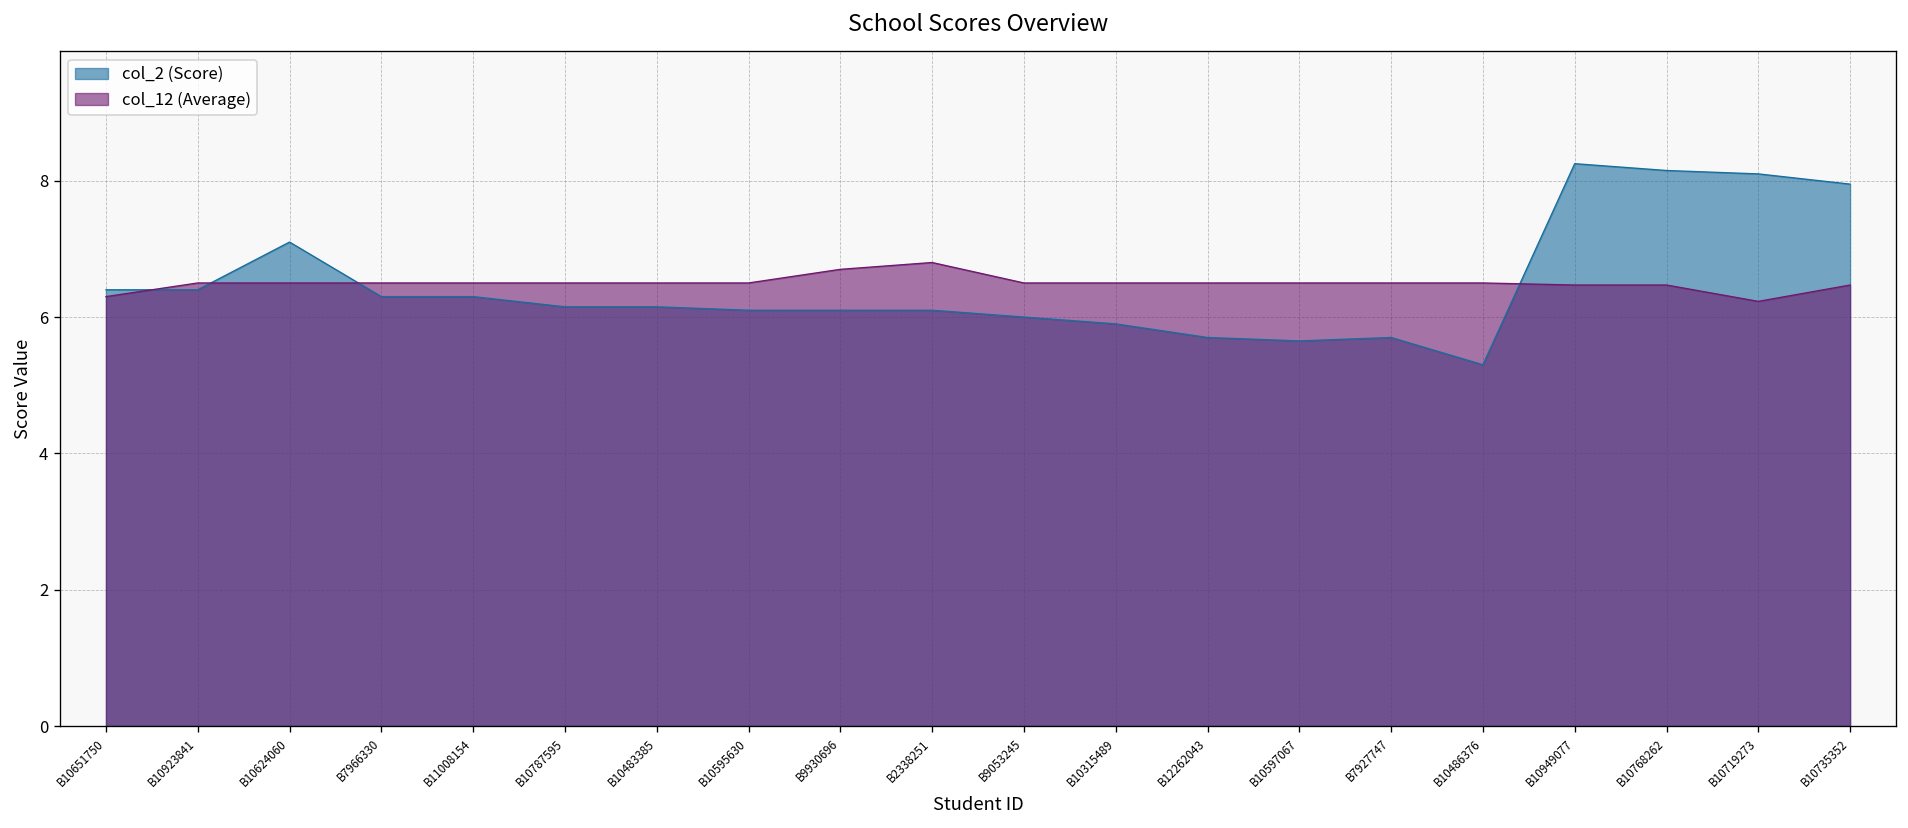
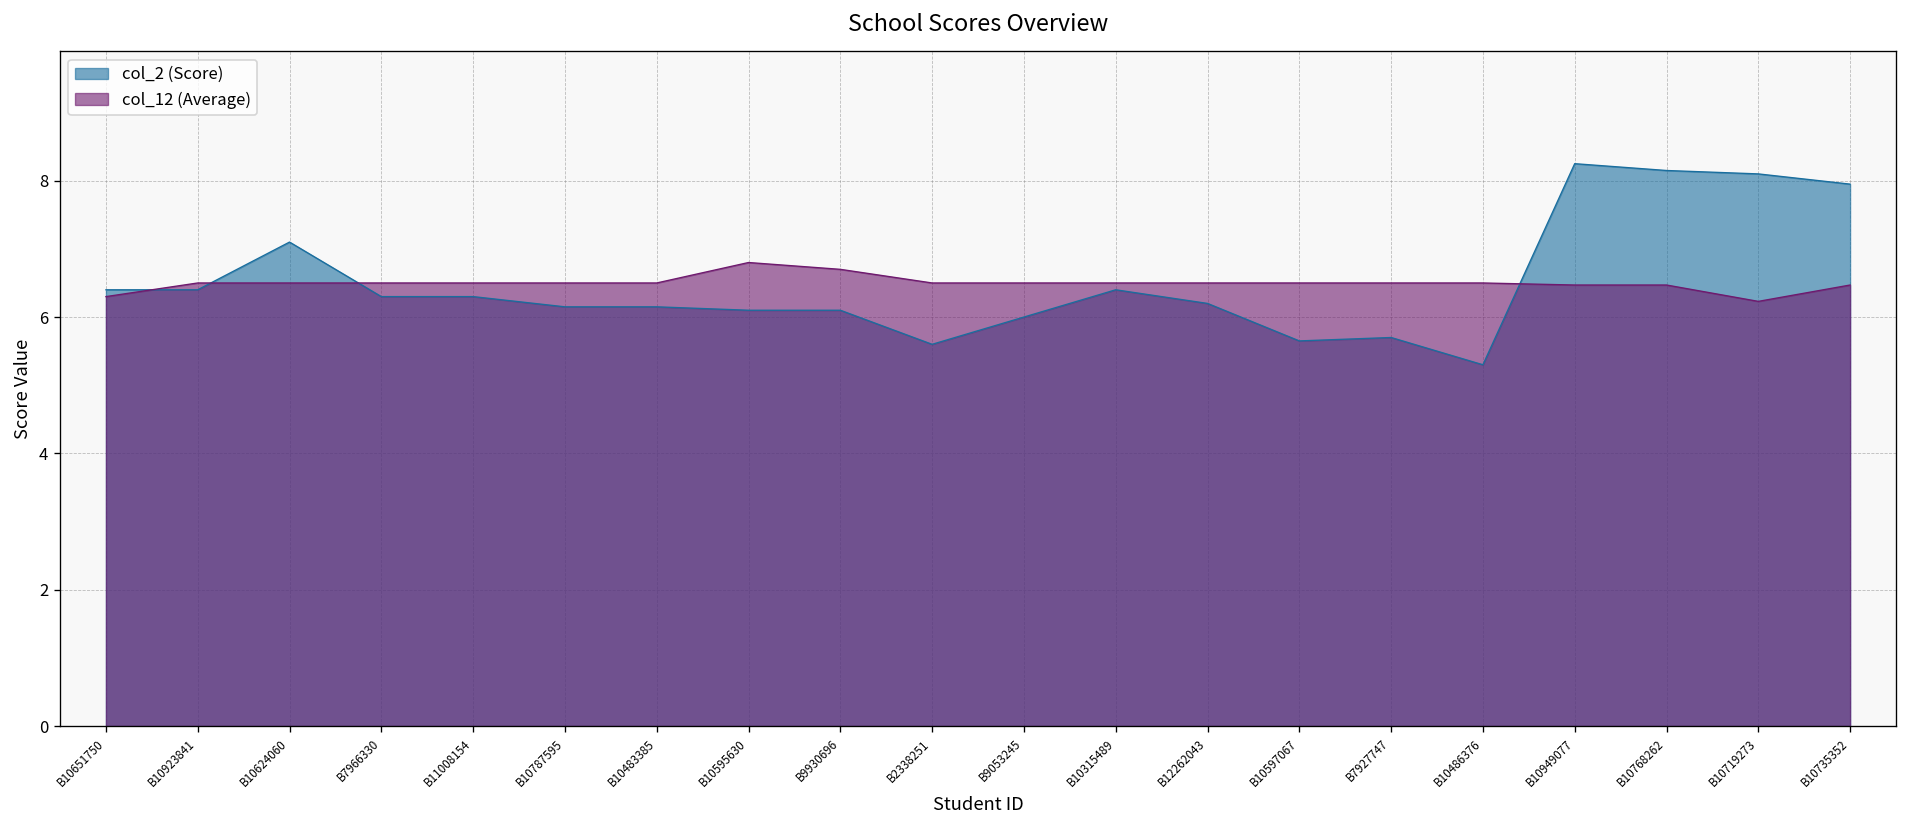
col_12 (Average), B10595630: 6.5 -> 6.8
col_2 (Score), B2338251: 6.1 -> 5.6
col_12 (Average), B2338251: 6.8 -> 6.5
col_2 (Score), B10315489: 5.9 -> 6.4
col_2 (Score), B12262043: 5.7 -> 6.2
